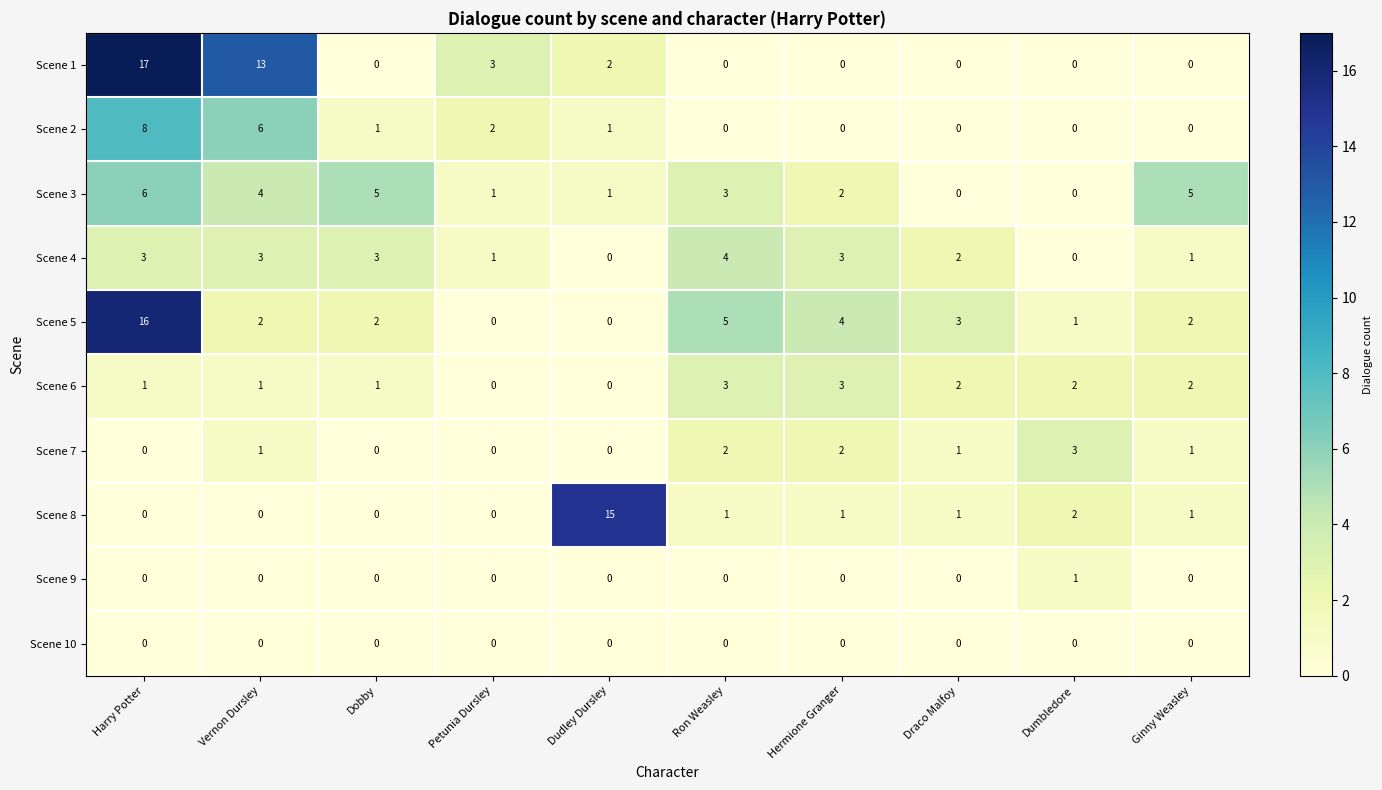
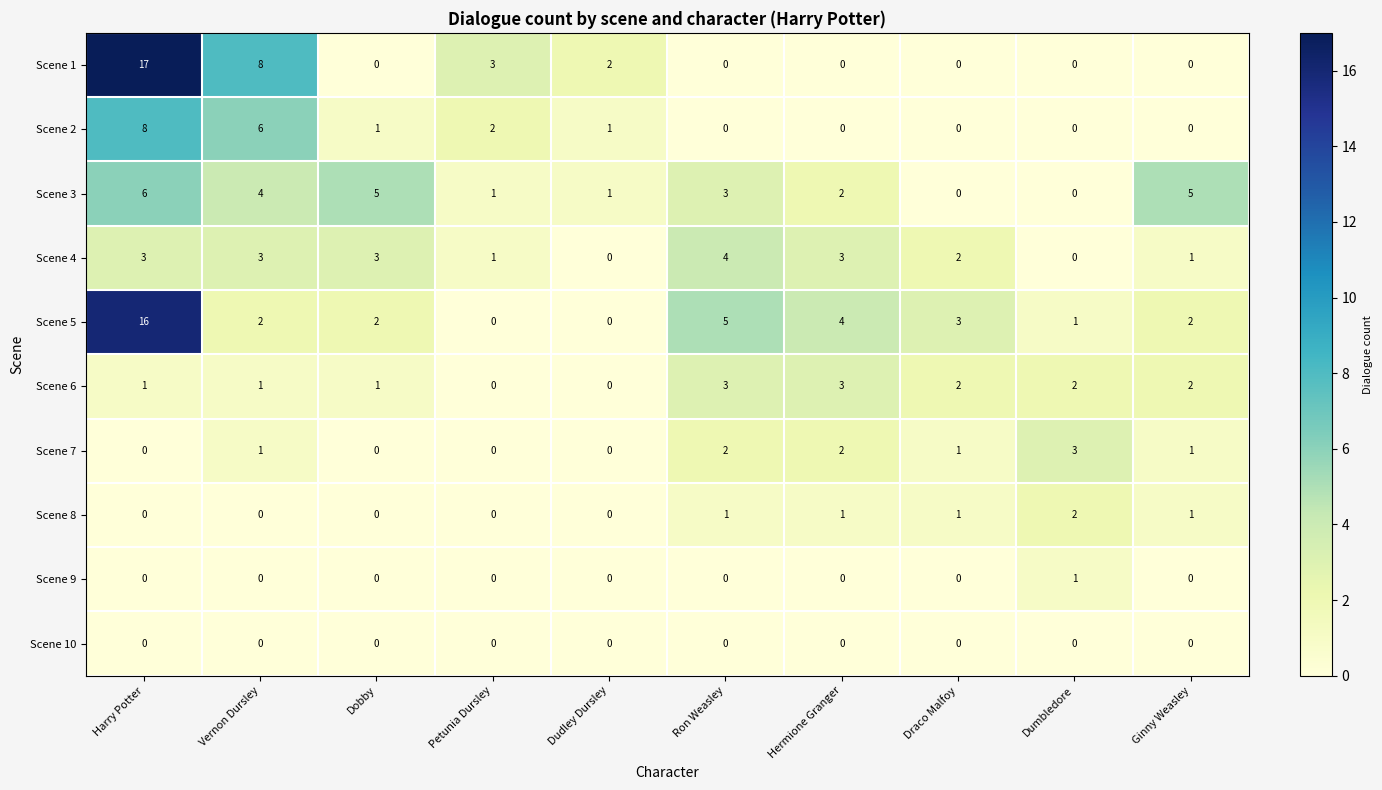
Scene 1, Vernon Dursley: 13 -> 8
Scene 8, Dudley Dursley: 15 -> 0
